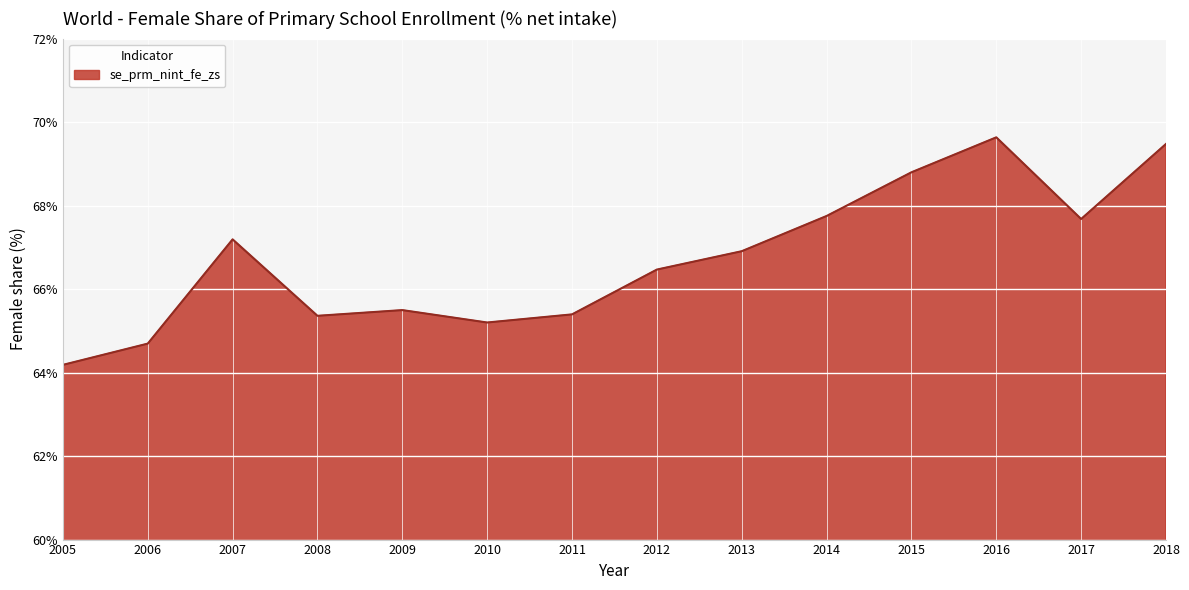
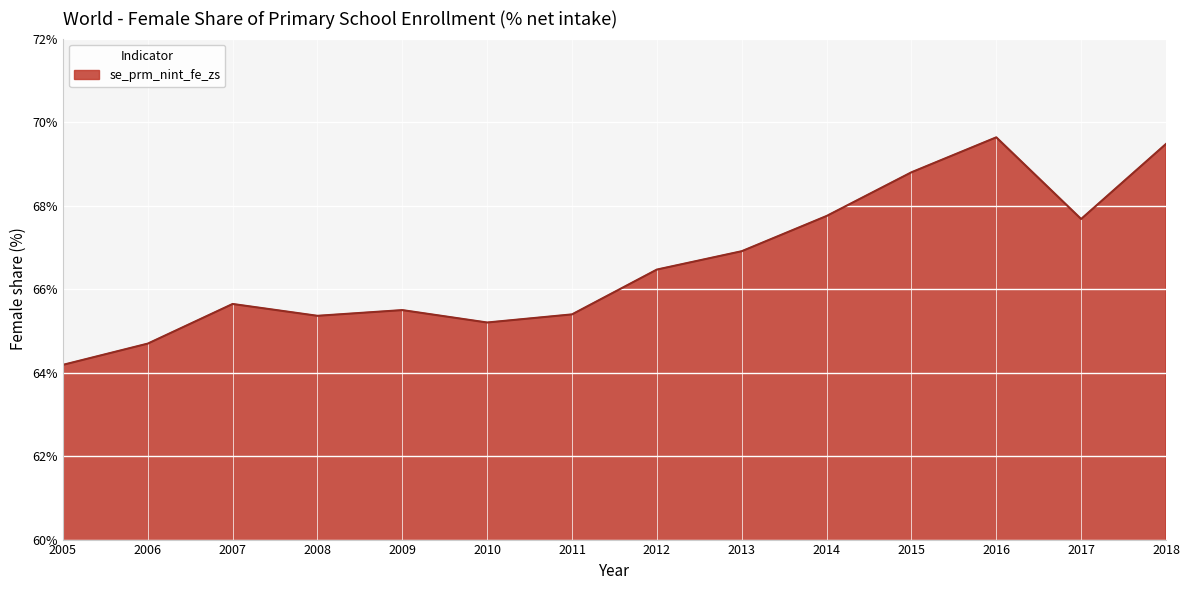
2007: 67.2% -> 65.6%
